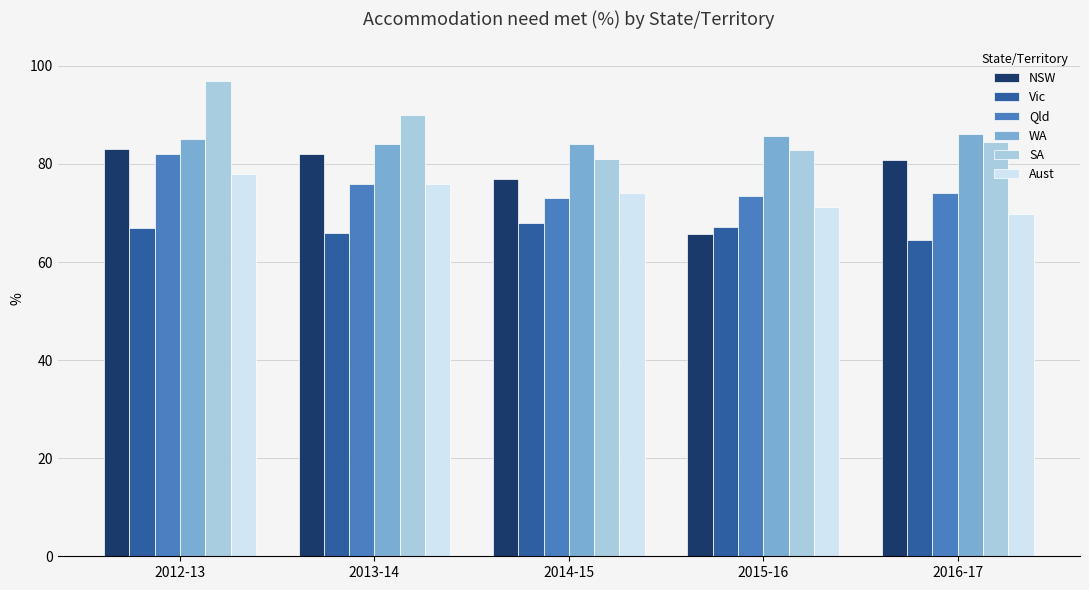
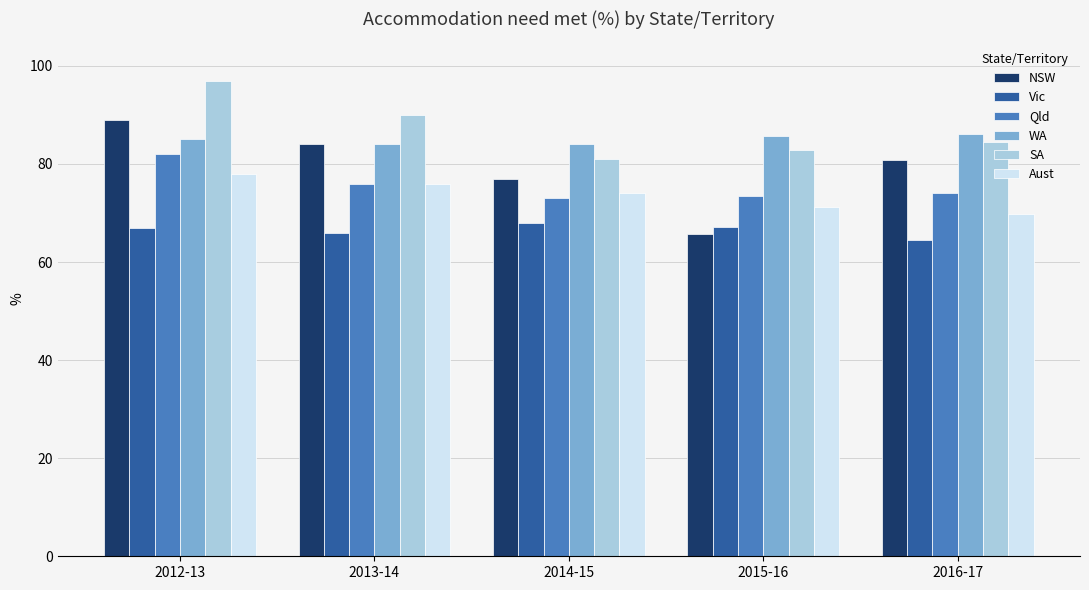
NSW, 2012-13: 83 -> 89
NSW, 2013-14: 82 -> 84
